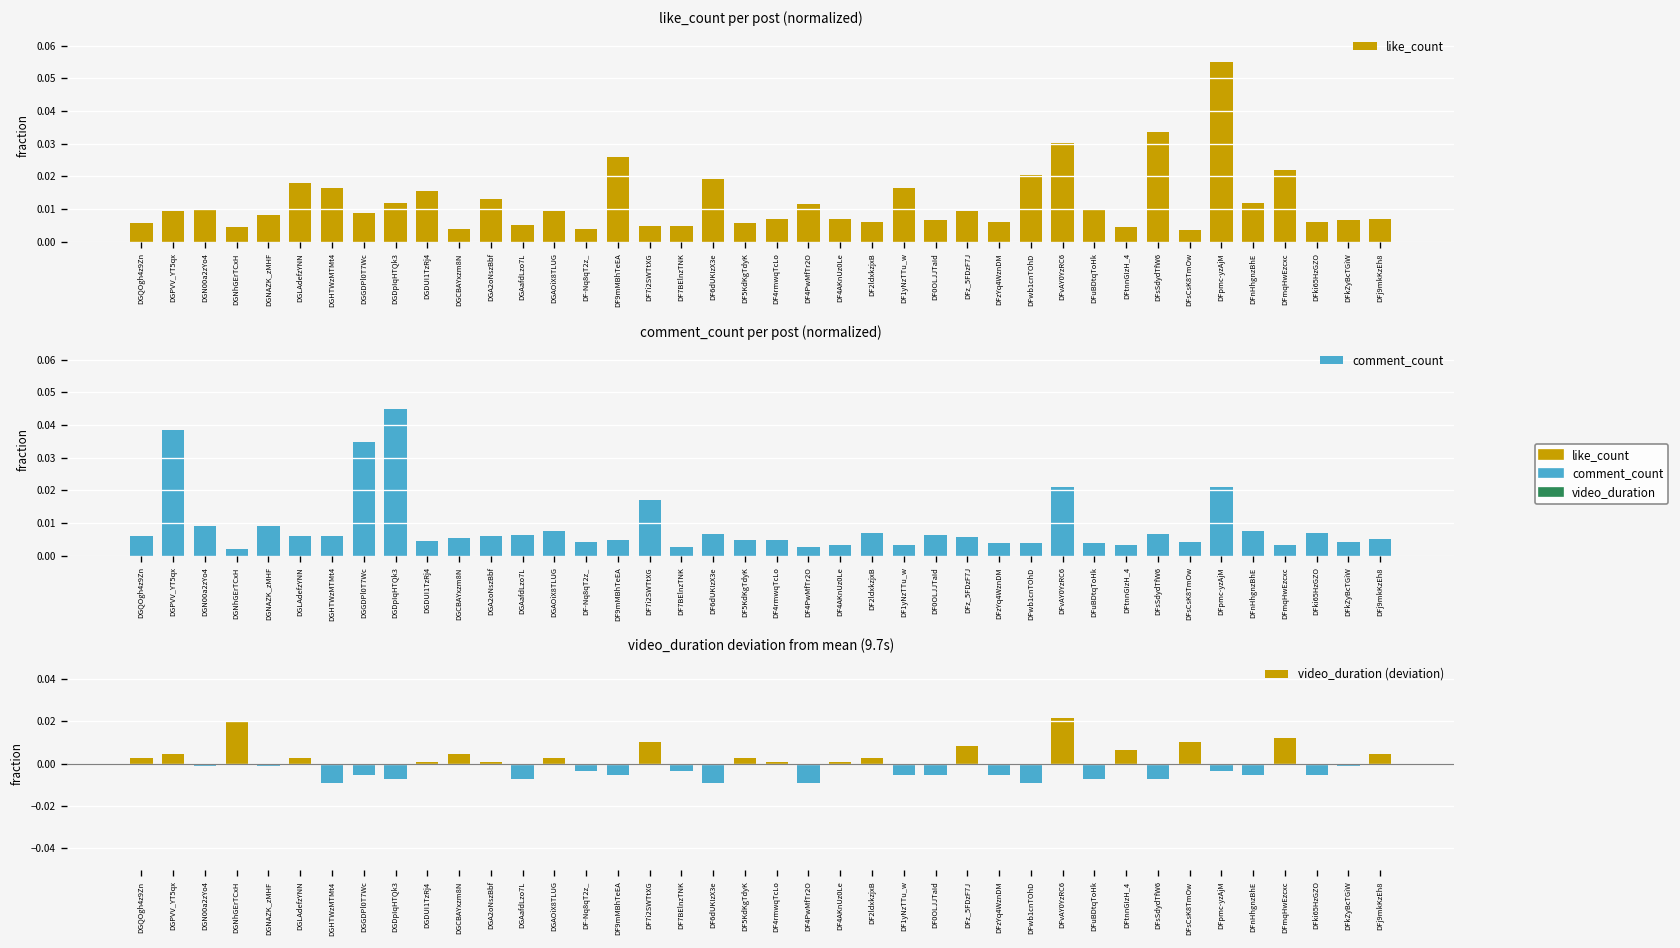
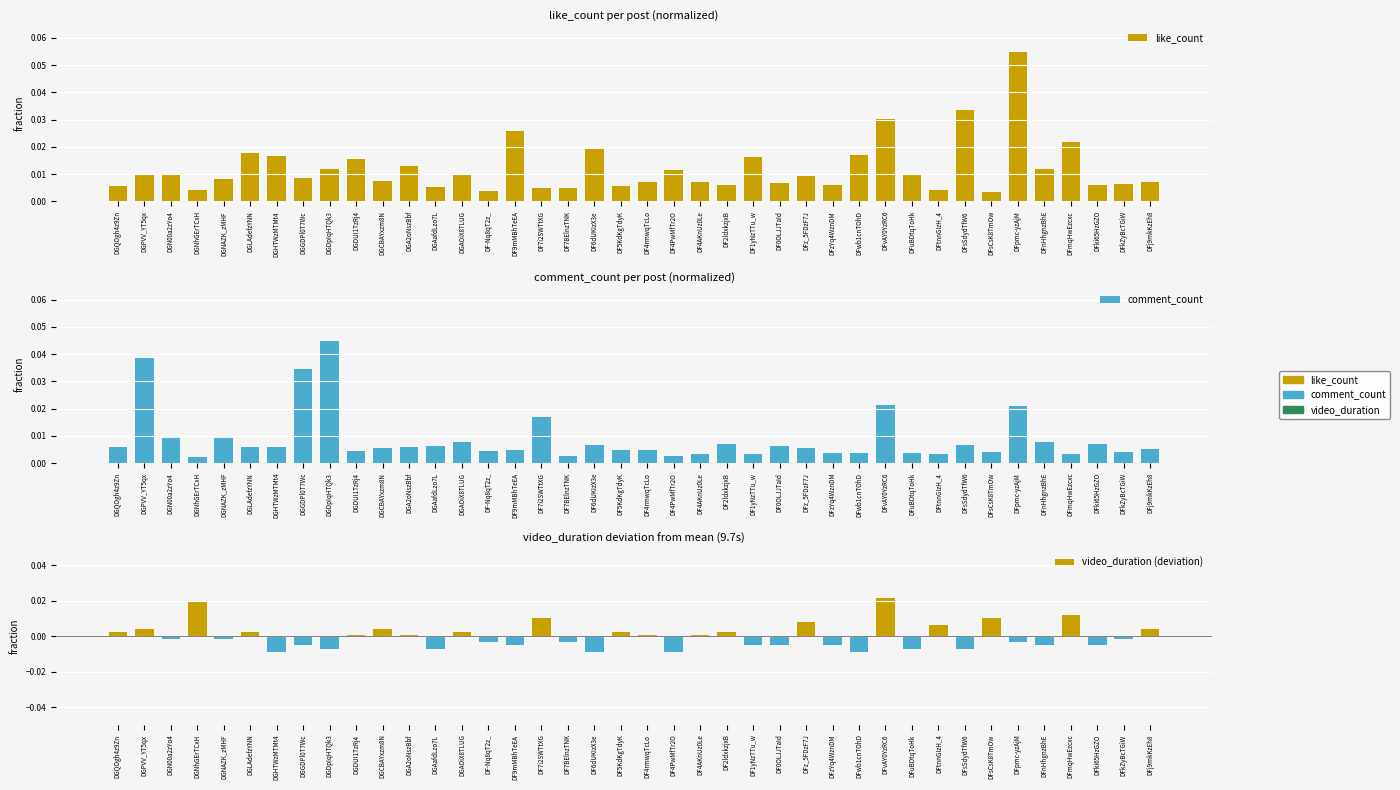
like_count per post (normalized), DGCBAYxzm8N: 0.004 -> 0.007
like_count per post (normalized), DFwb1cnTOhD: 0.020 -> 0.017
